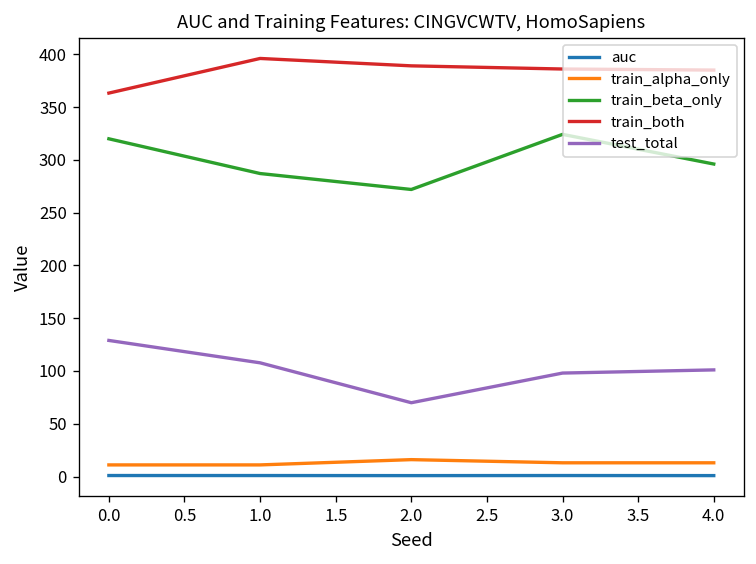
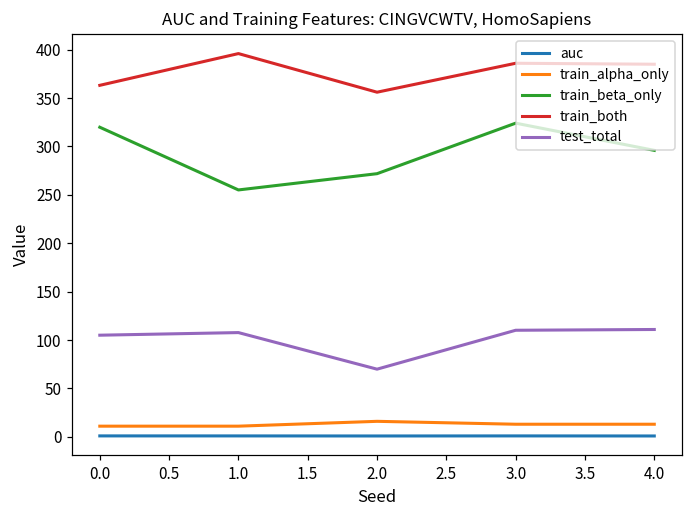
test_total, 0.0: 130 -> 110
train_beta_only, 1.0: 290 -> 260
train_both, 2.0: 390 -> 360
test_total, 3.0: 100 -> 110
test_total, 4.0: 100 -> 110
